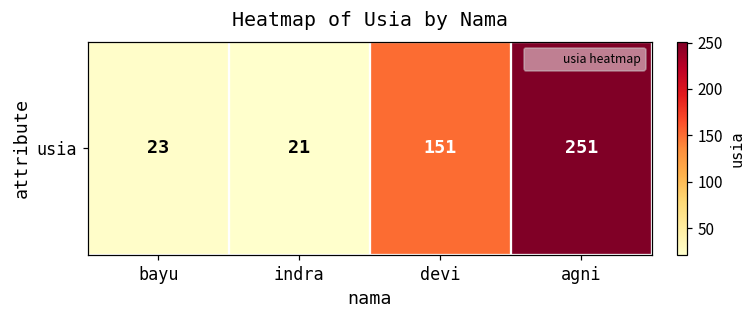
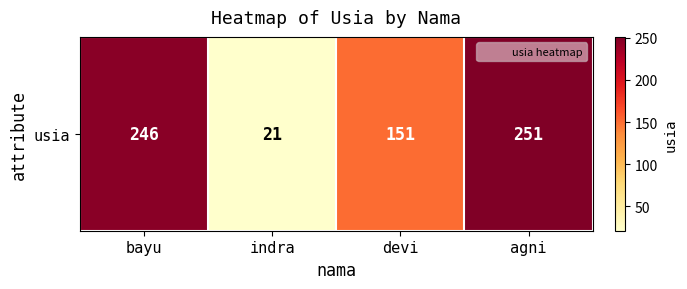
usia, bayu: 23 -> 246
